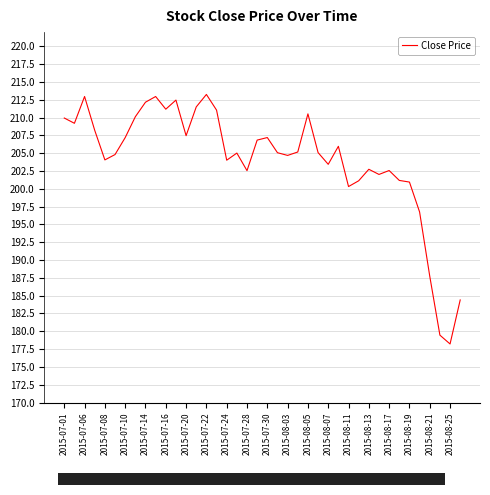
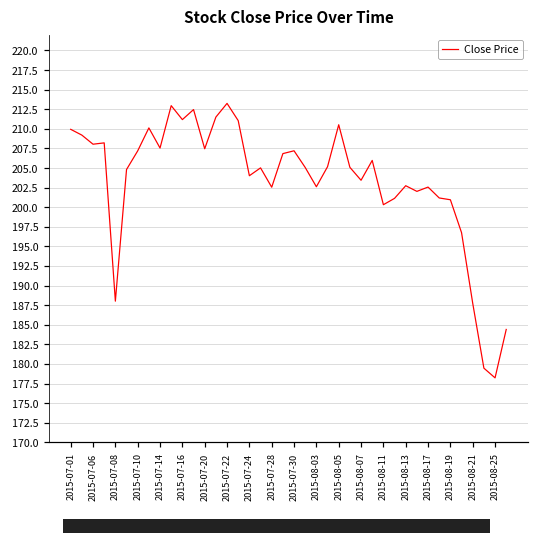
2015-07-06: 213 -> 208
2015-07-08: 204 -> 188
2015-07-14: 212 -> 208
2015-08-03: 205 -> 203
